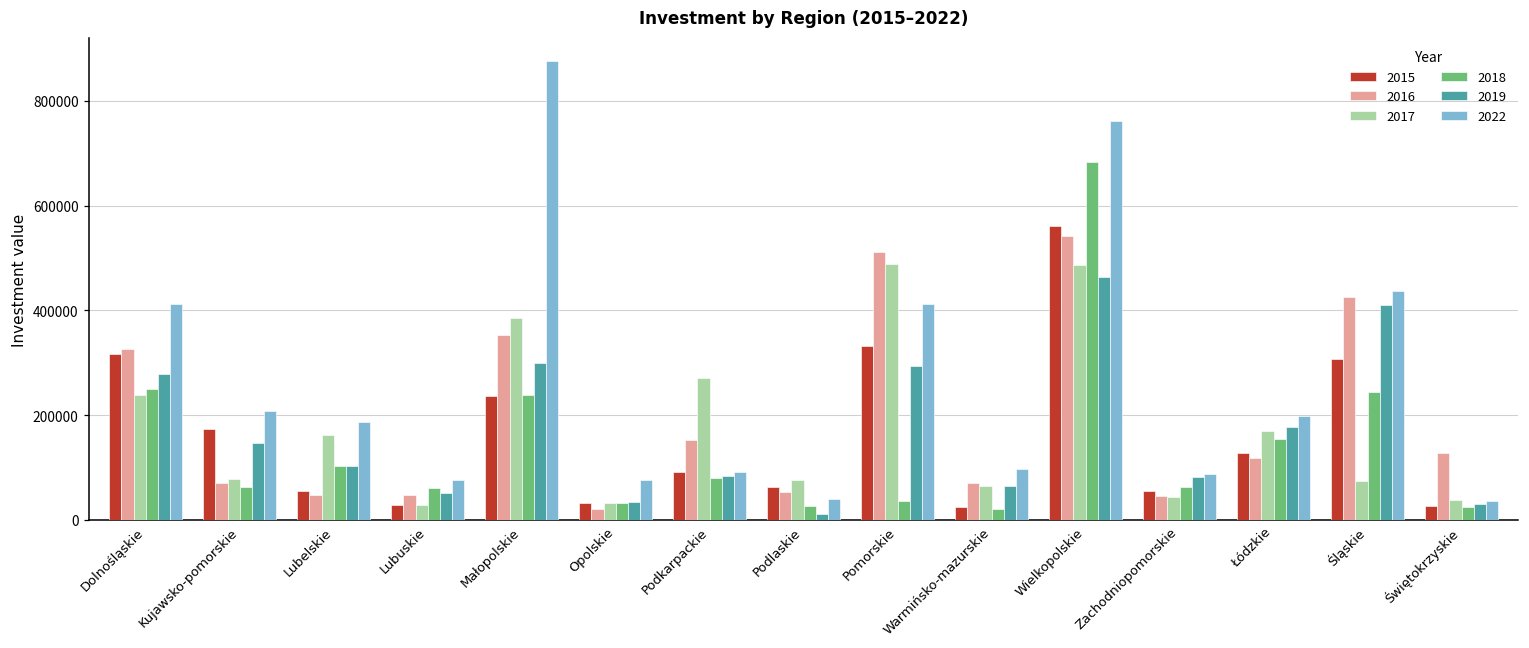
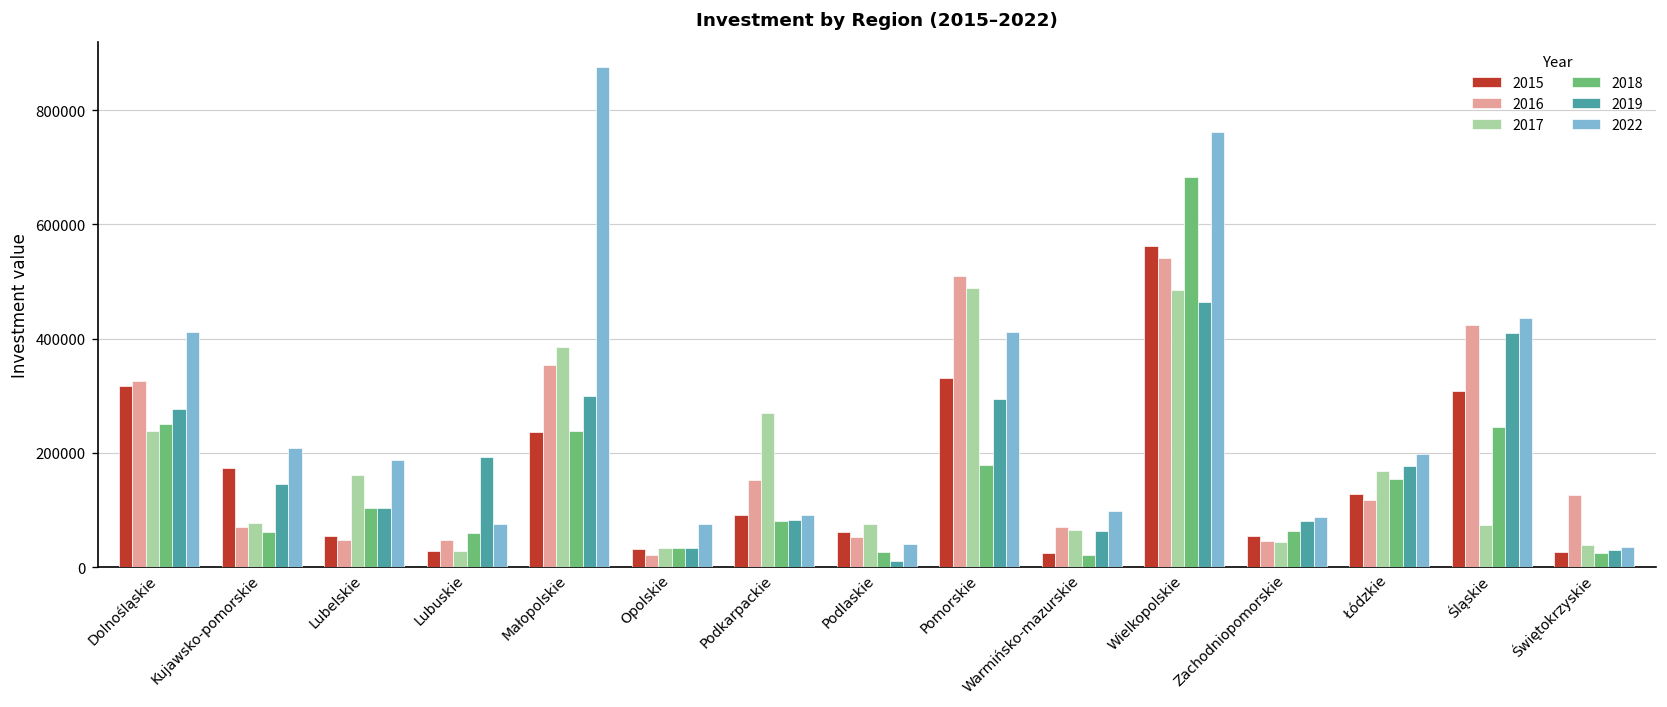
2019, Lubuskie: 50000 -> 190000
2018, Pomorskie: 40000 -> 180000
